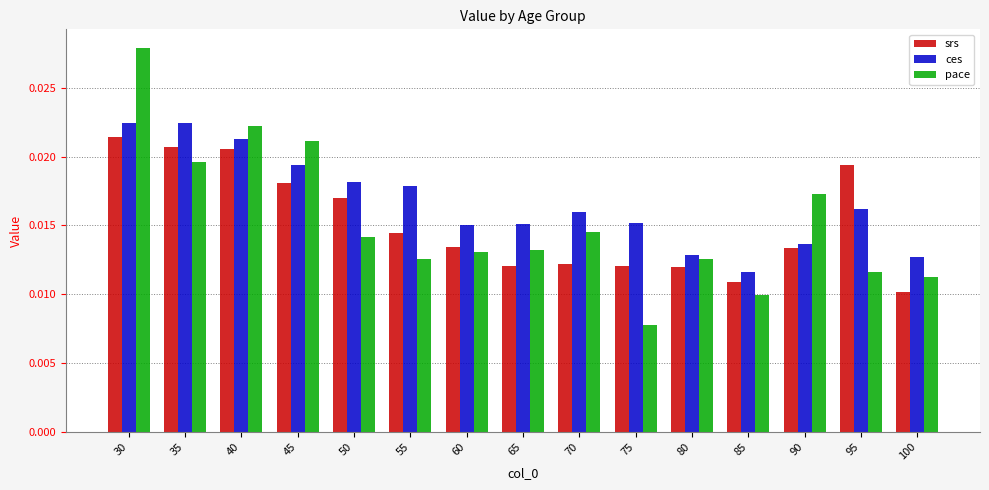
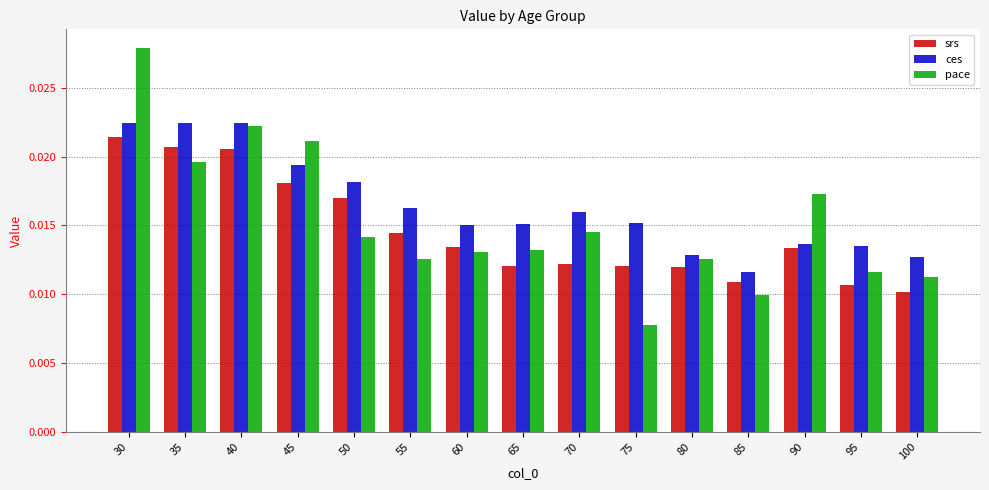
ces, 40: 0.0213 -> 0.0225
ces, 55: 0.0179 -> 0.0163
srs, 95: 0.0194 -> 0.0106
ces, 95: 0.0162 -> 0.0135
